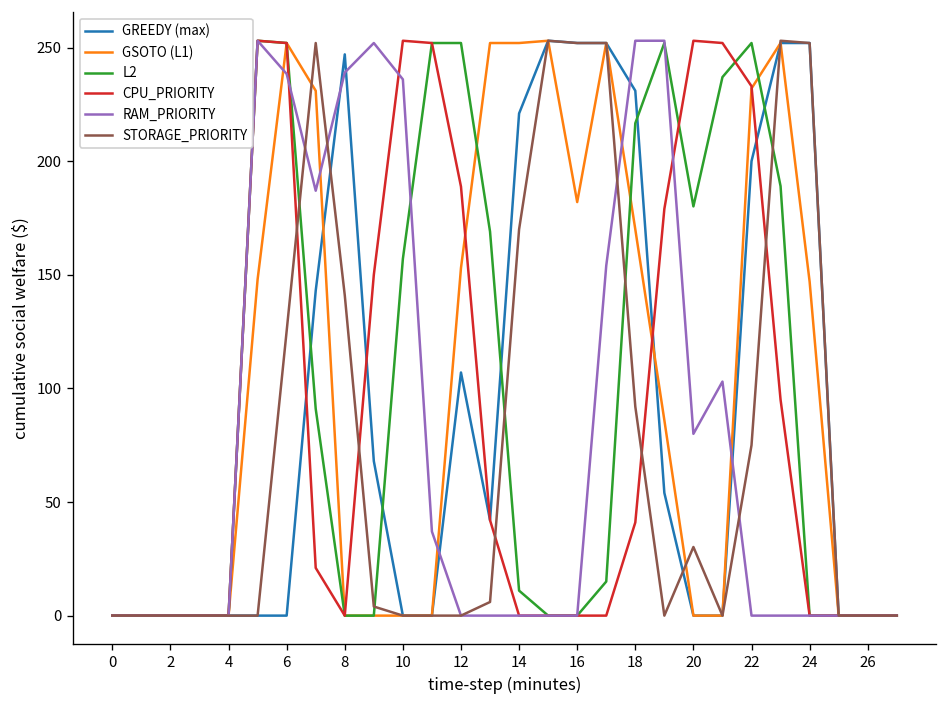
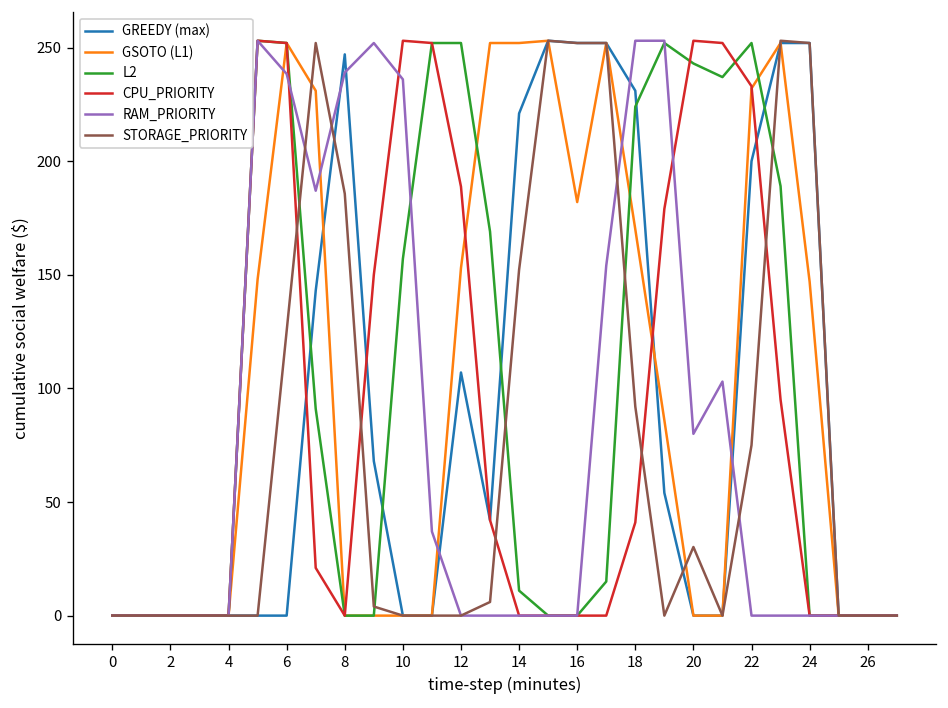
STORAGE_PRIORITY, 8: 141 -> 186
STORAGE_PRIORITY, 14: 170 -> 152
L2, 18: 217 -> 224
L2, 20: 180 -> 243
